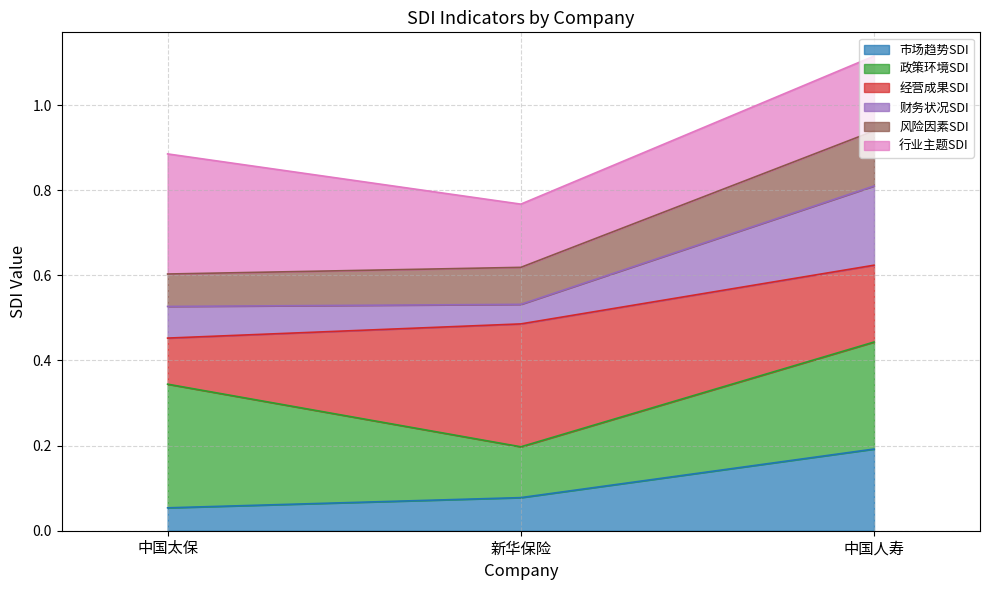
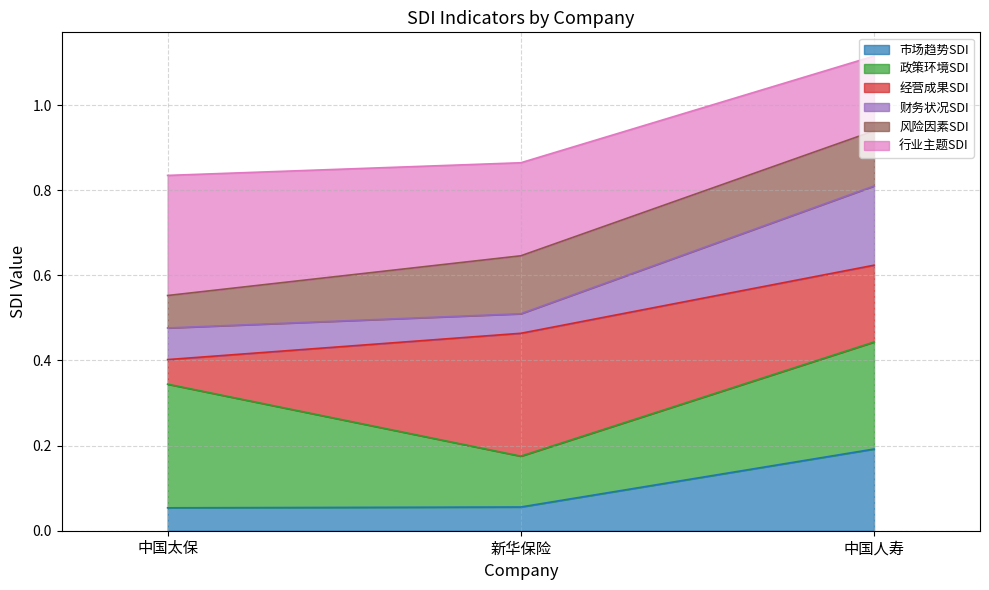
经营成果SDI, 中国太保: 0.11 -> 0.06
市场趋势SDI, 新华保险: 0.08 -> 0.06
风险因素SDI, 新华保险: 0.09 -> 0.14
行业主题SDI, 新华保险: 0.15 -> 0.22
